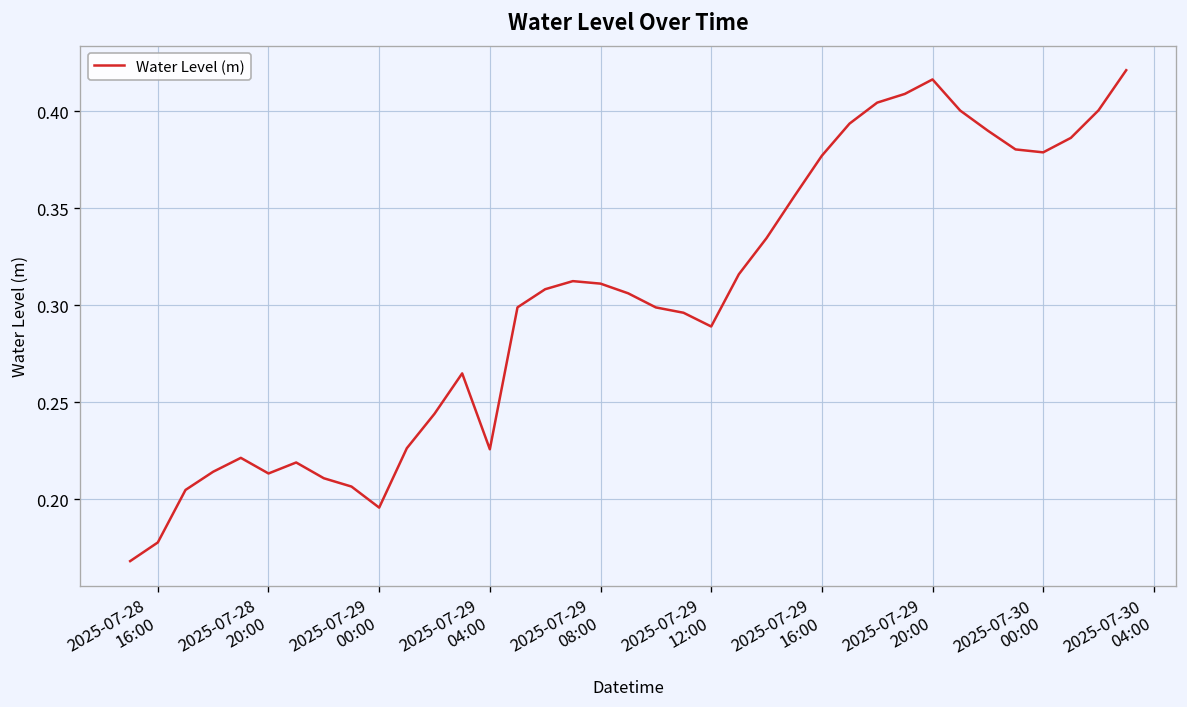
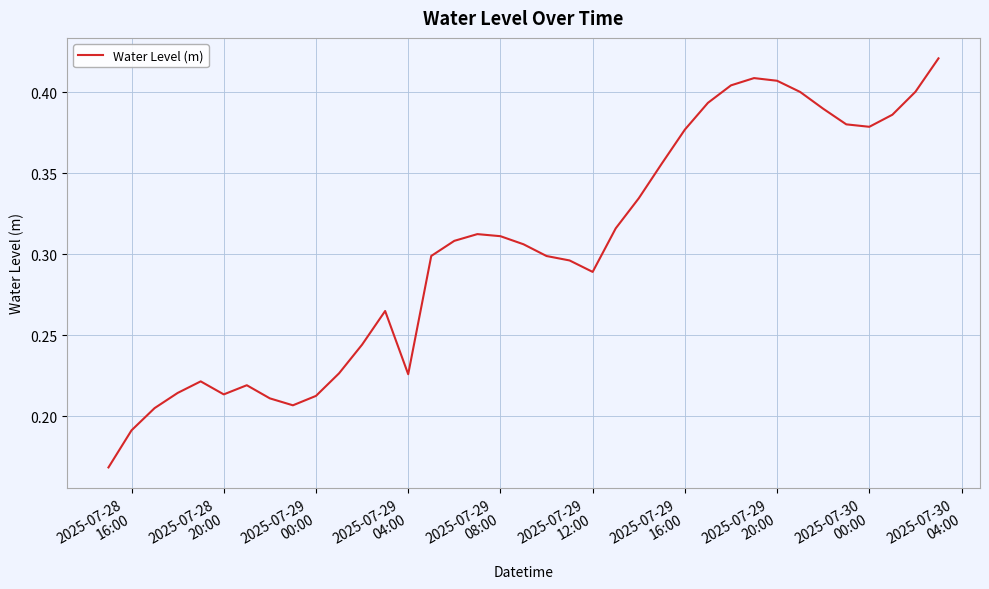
2025-07-28 16:00: 0.178 -> 0.191
2025-07-29 00:00: 0.196 -> 0.212
2025-07-29 20:00: 0.416 -> 0.407
